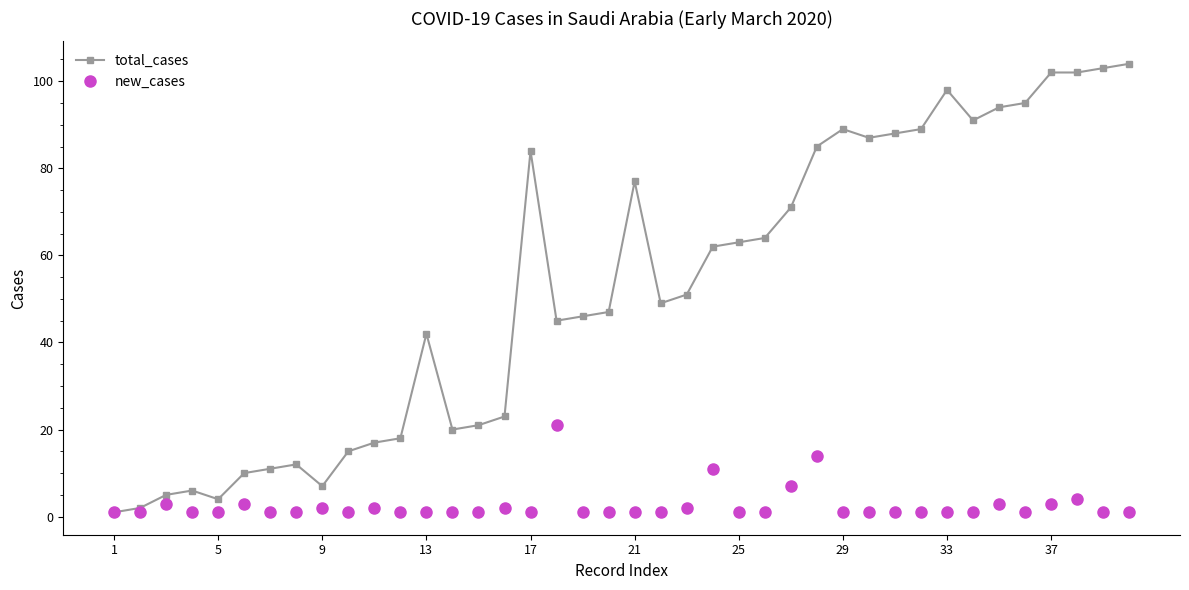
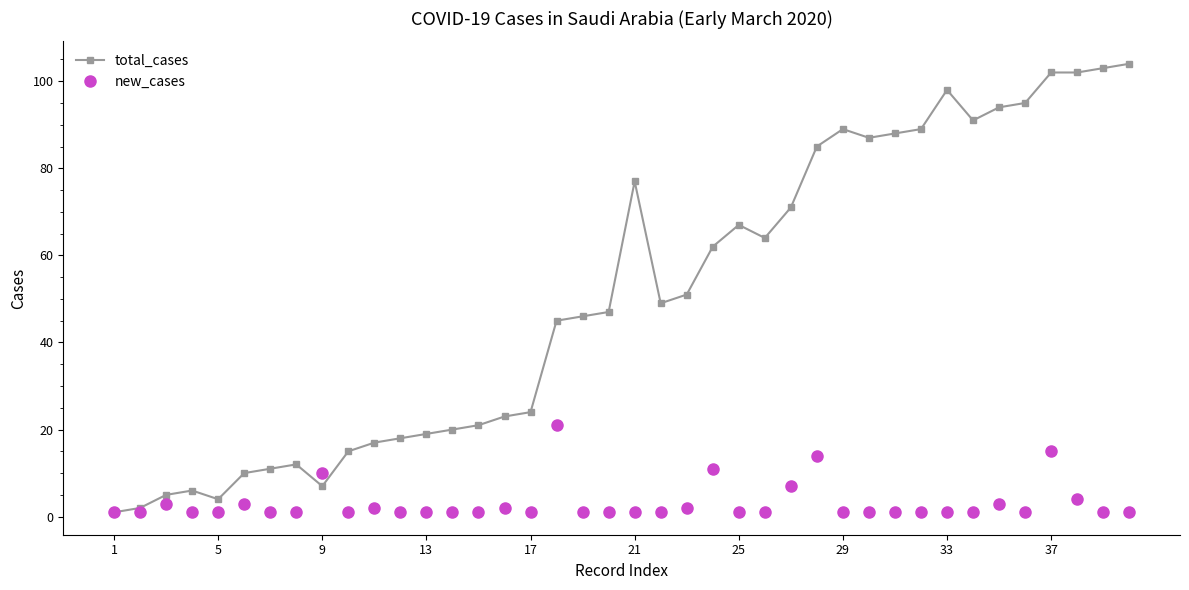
new_cases, 9: 2 -> 10
total_cases, 13: 42 -> 19
total_cases, 17: 84 -> 24
total_cases, 25: 63 -> 67
new_cases, 37: 3 -> 15
